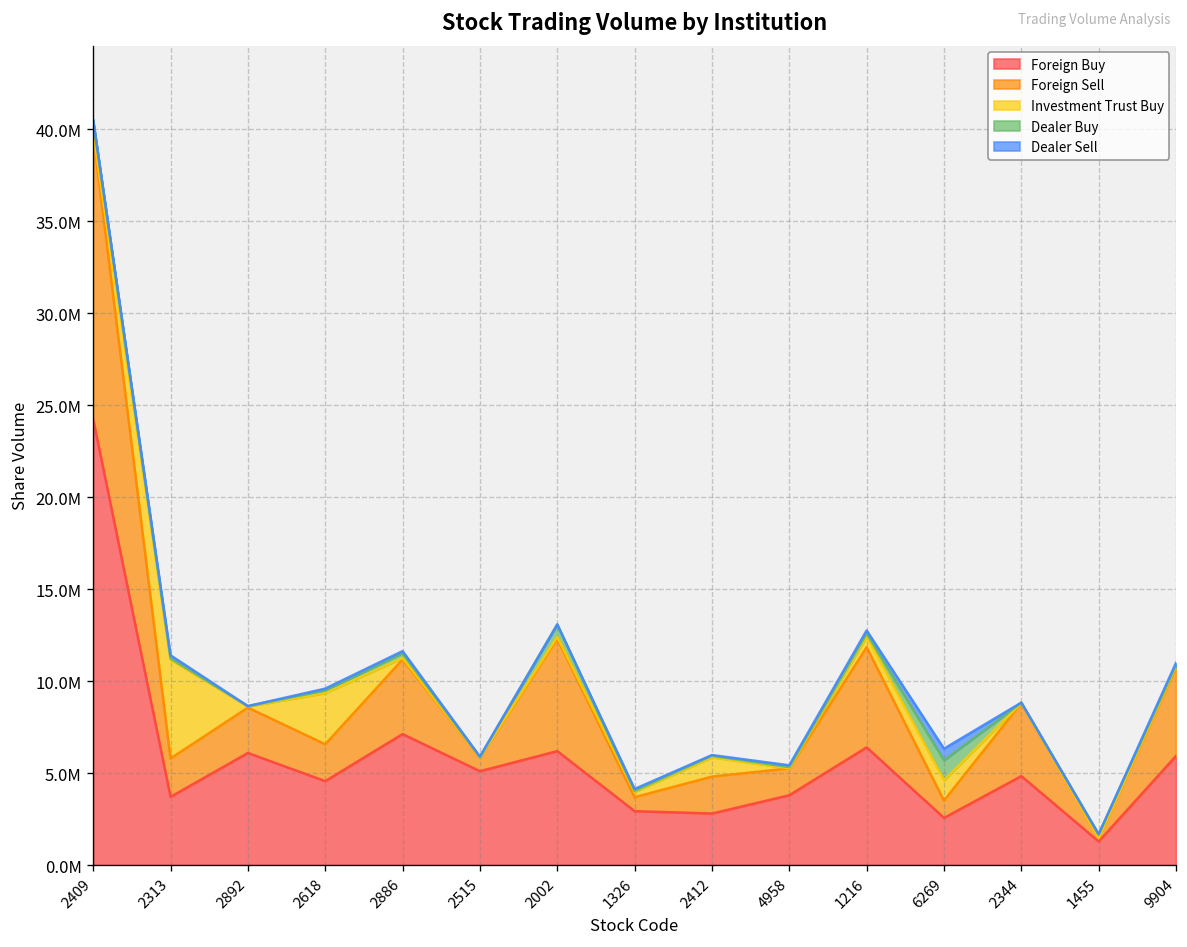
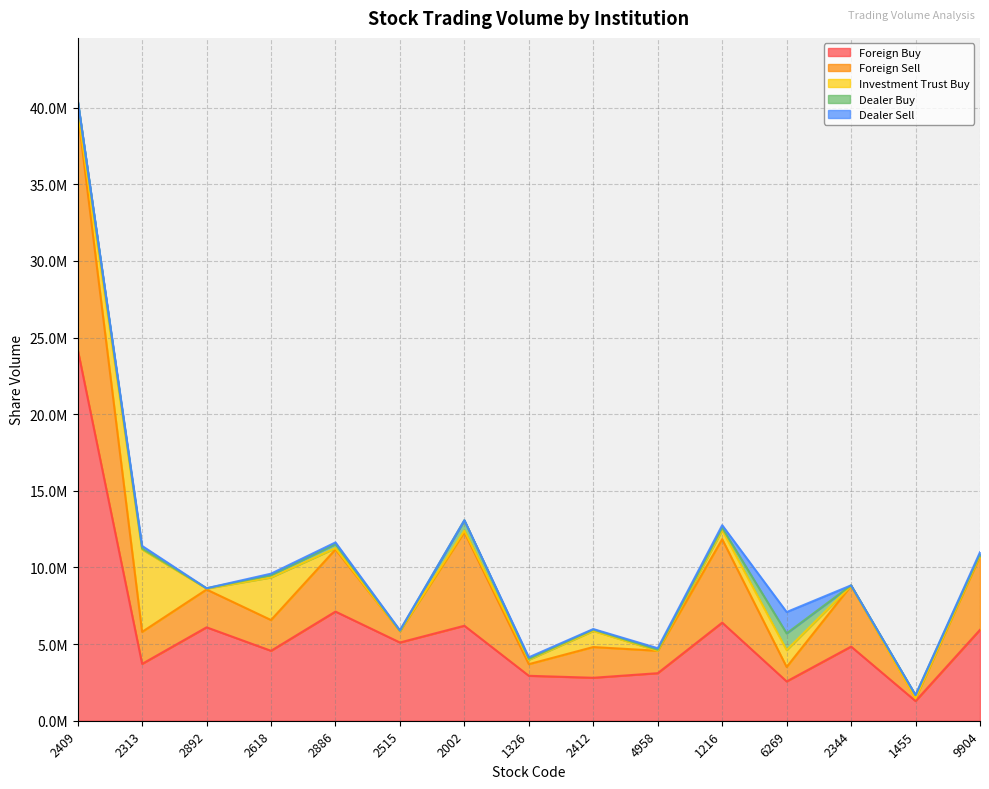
Foreign Buy, 4958: 3800000 -> 3100000
Dealer Sell, 6269: 600000 -> 1400000
